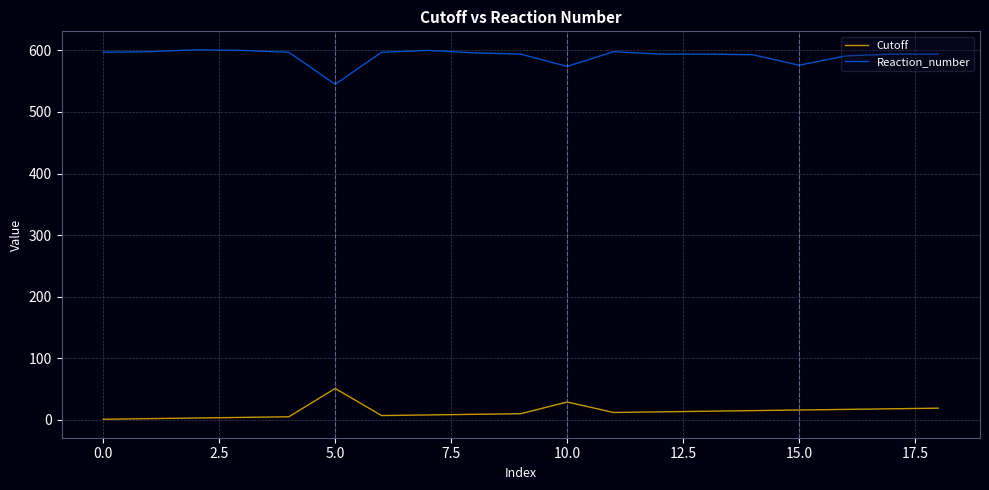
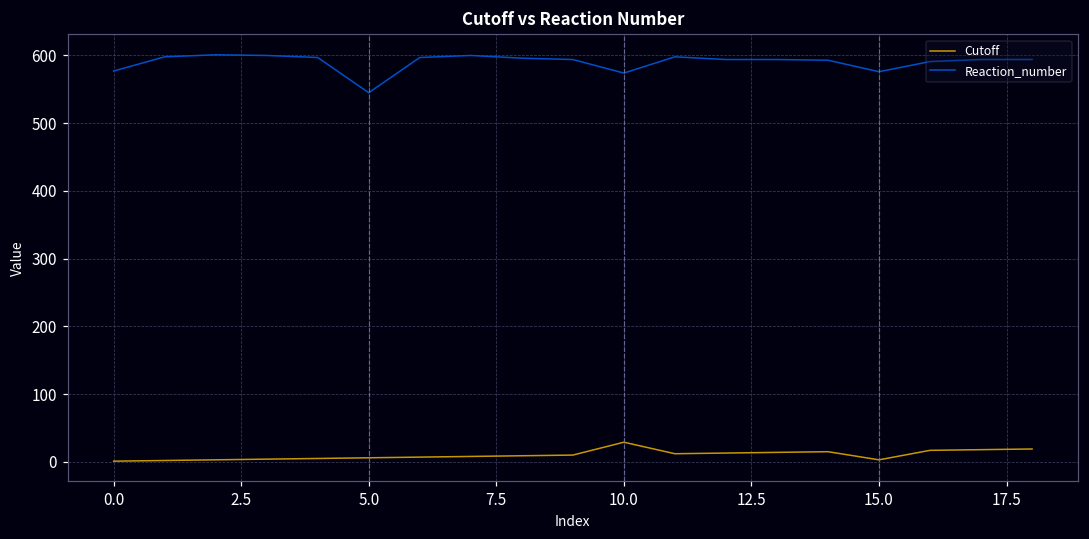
Reaction_number, 0.0: 600 -> 580
Cutoff, 5.0: 50 -> 10
Cutoff, 15.0: 20 -> 0
